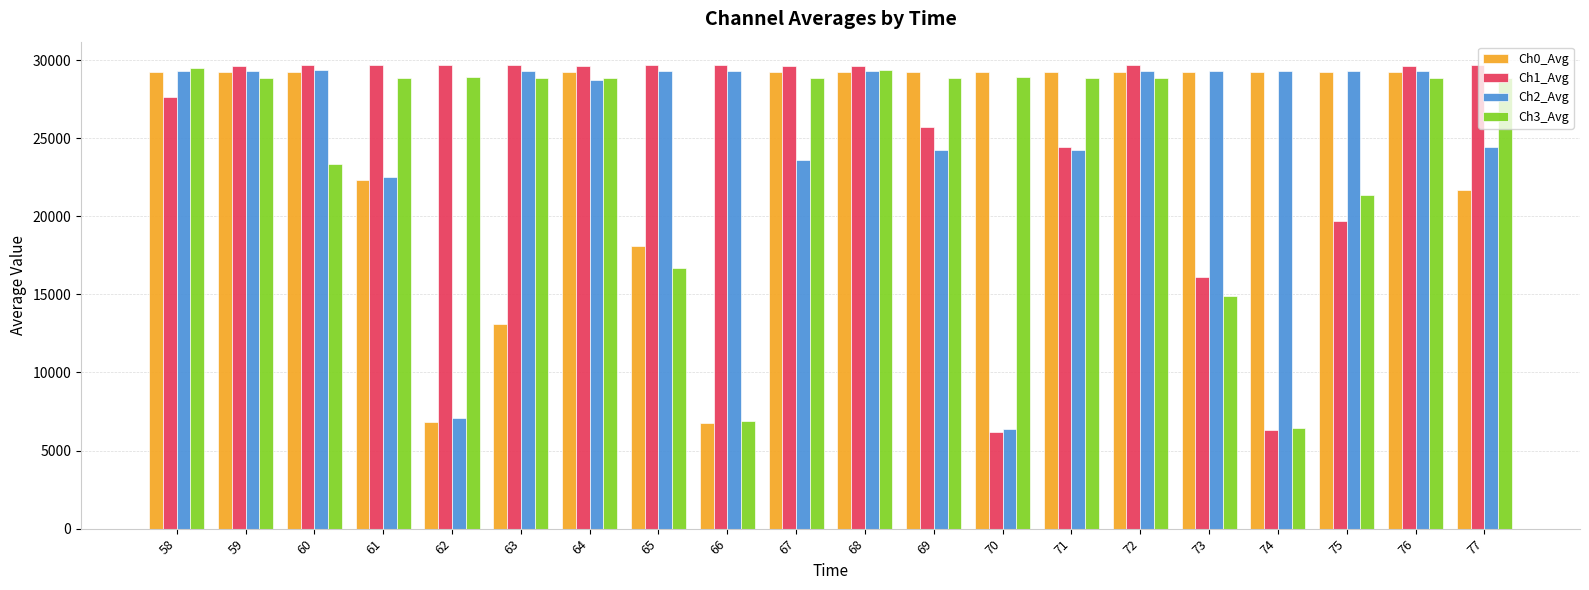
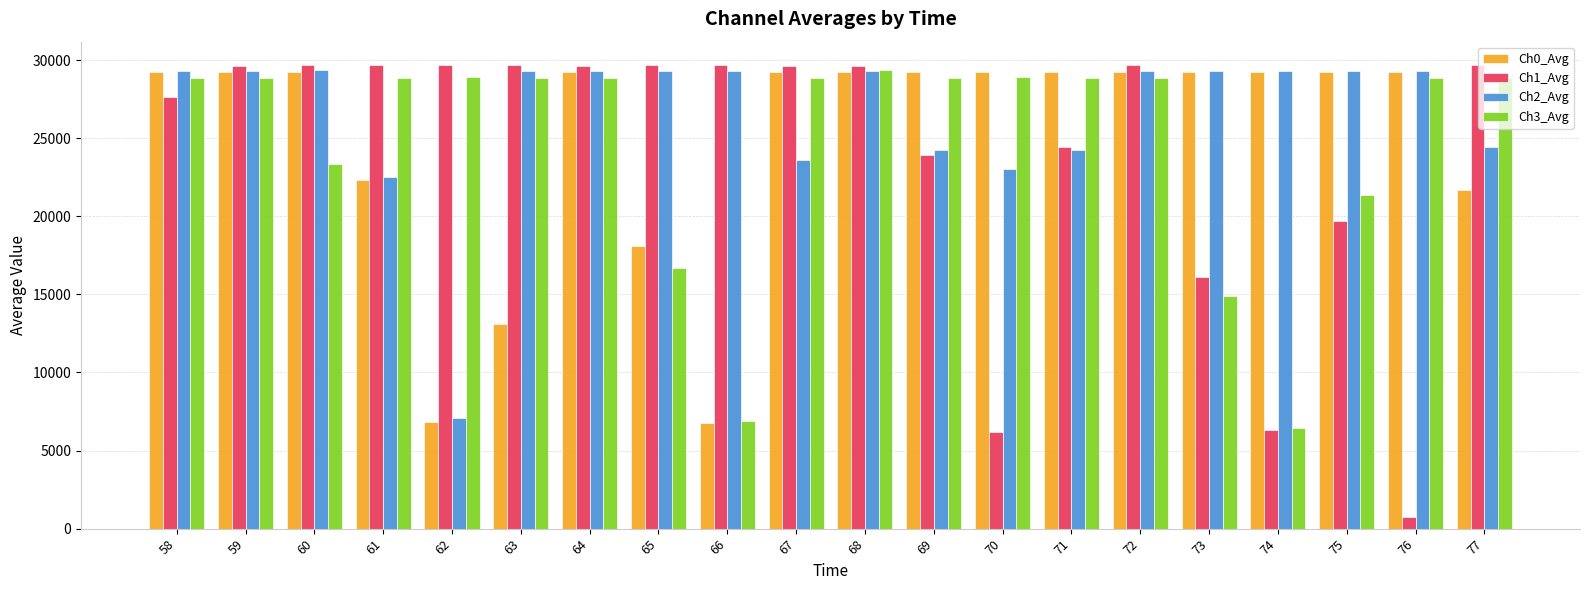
Ch3_Avg, 58: 29500 -> 28800
Ch2_Avg, 64: 28700 -> 29300
Ch1_Avg, 69: 25700 -> 23900
Ch2_Avg, 70: 6400 -> 23000
Ch1_Avg, 76: 29700 -> 700
